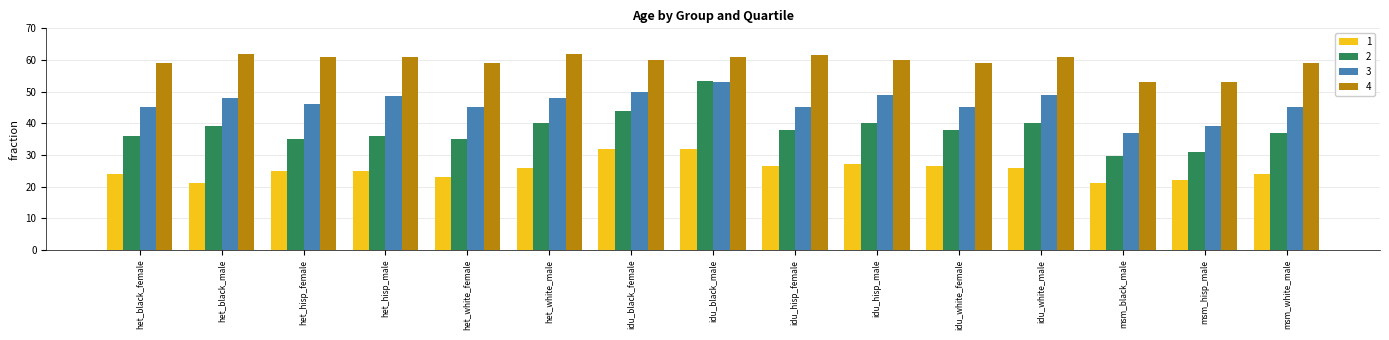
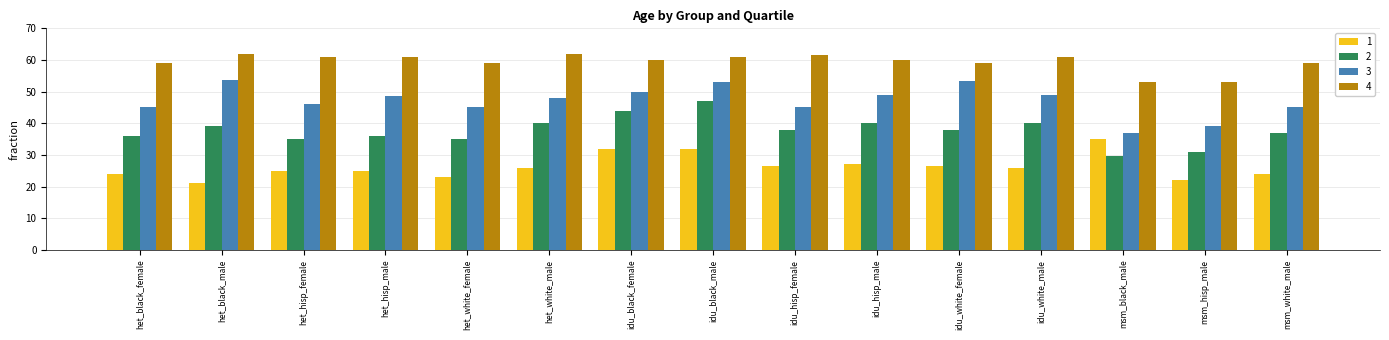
3, het_black_male: 48 -> 54
2, idu_black_male: 53 -> 47
3, idu_white_female: 45 -> 54
1, msm_black_male: 21 -> 35
